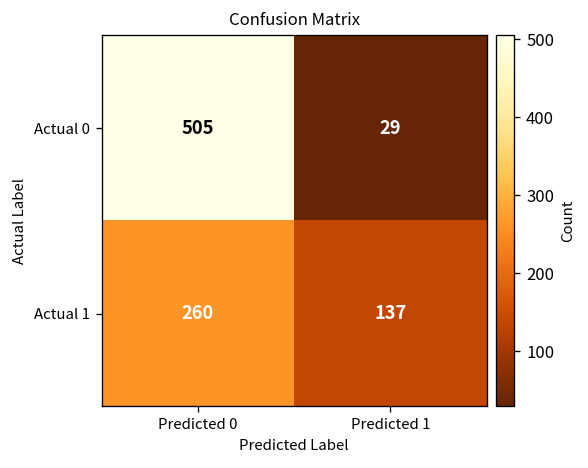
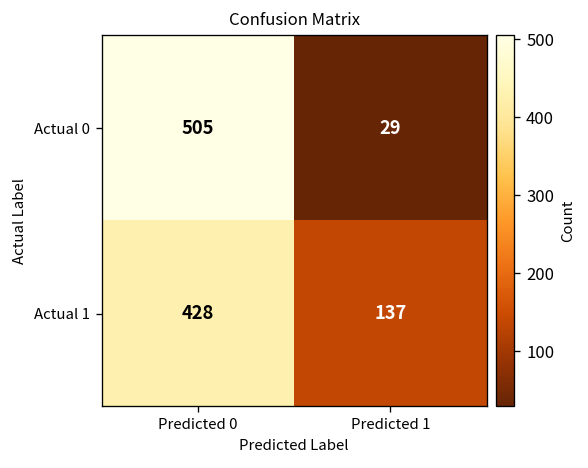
Actual 1, Predicted 0: 260 -> 428
